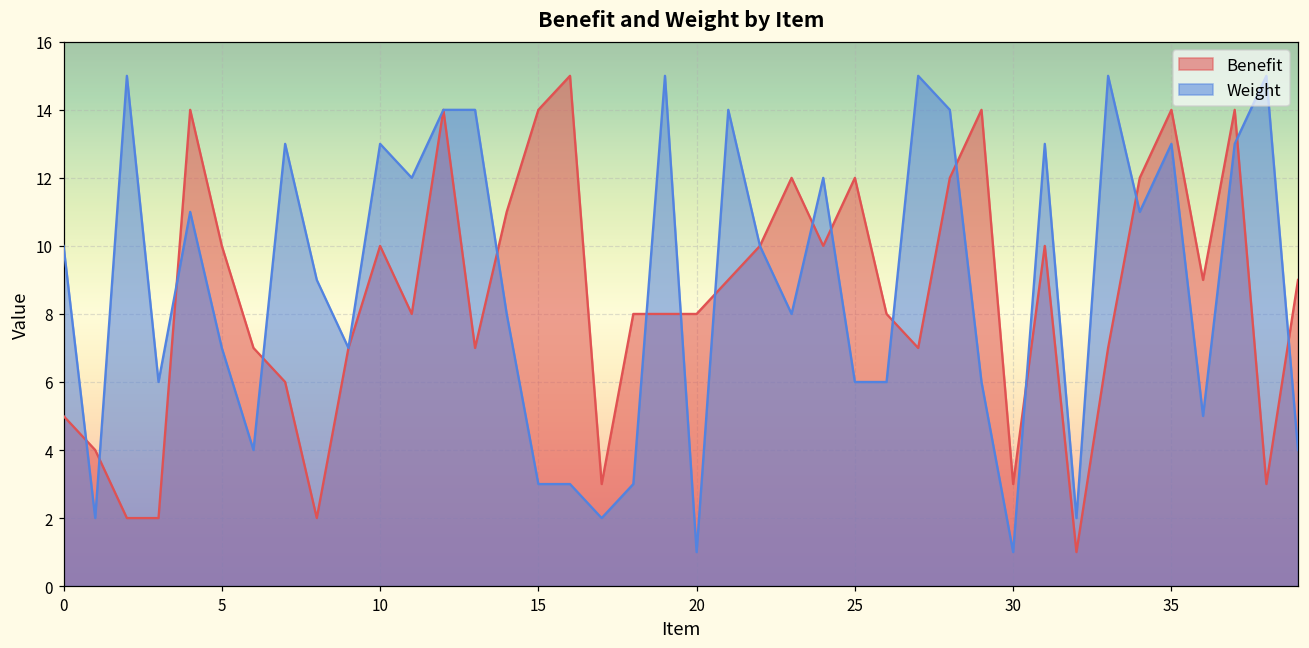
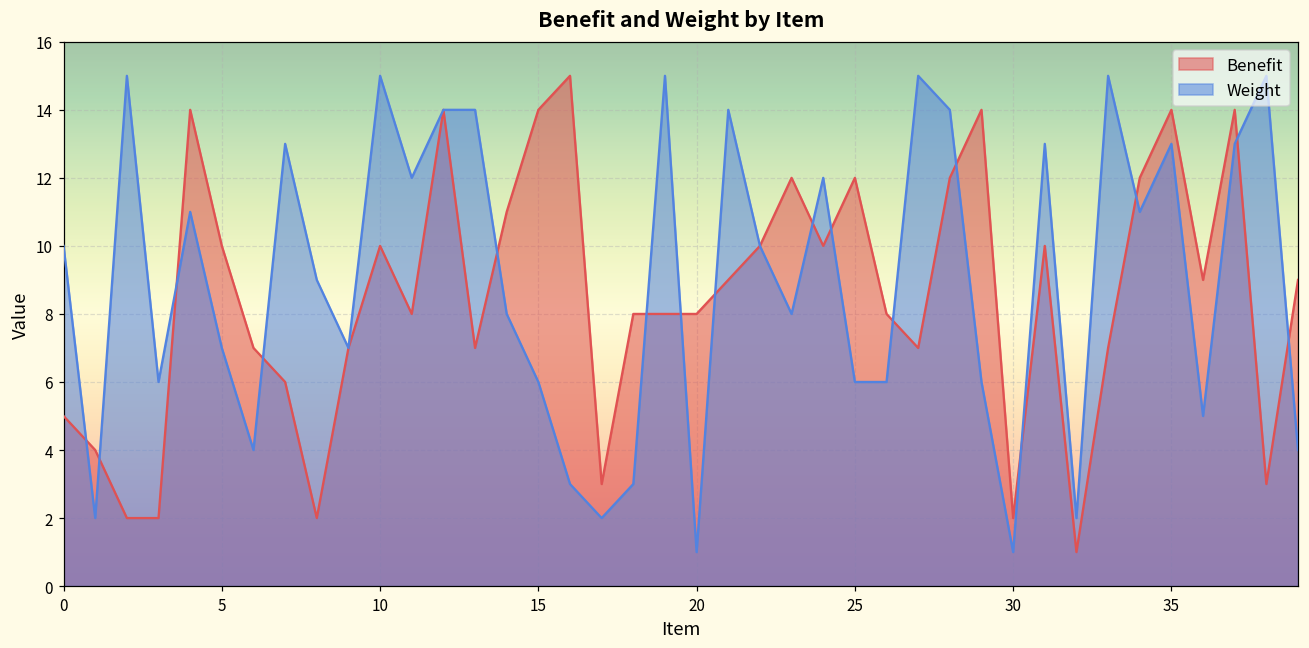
Weight, 10: 13 -> 15
Weight, 15: 3 -> 6
Benefit, 30: 3 -> 2
